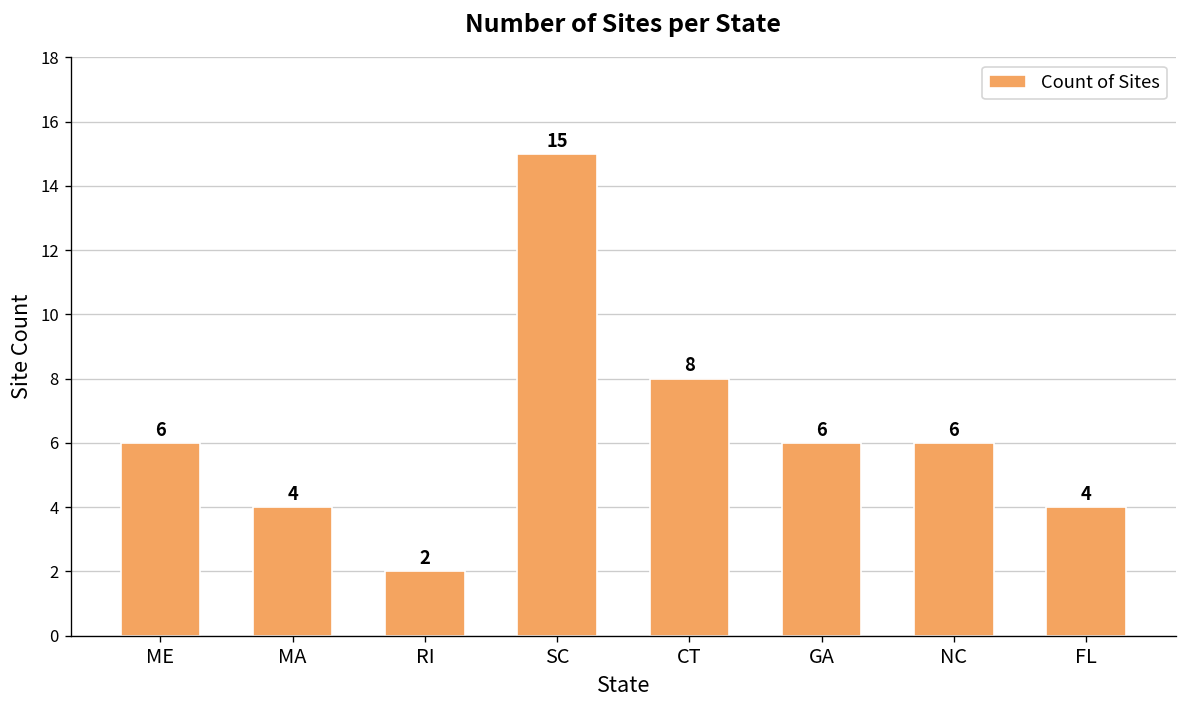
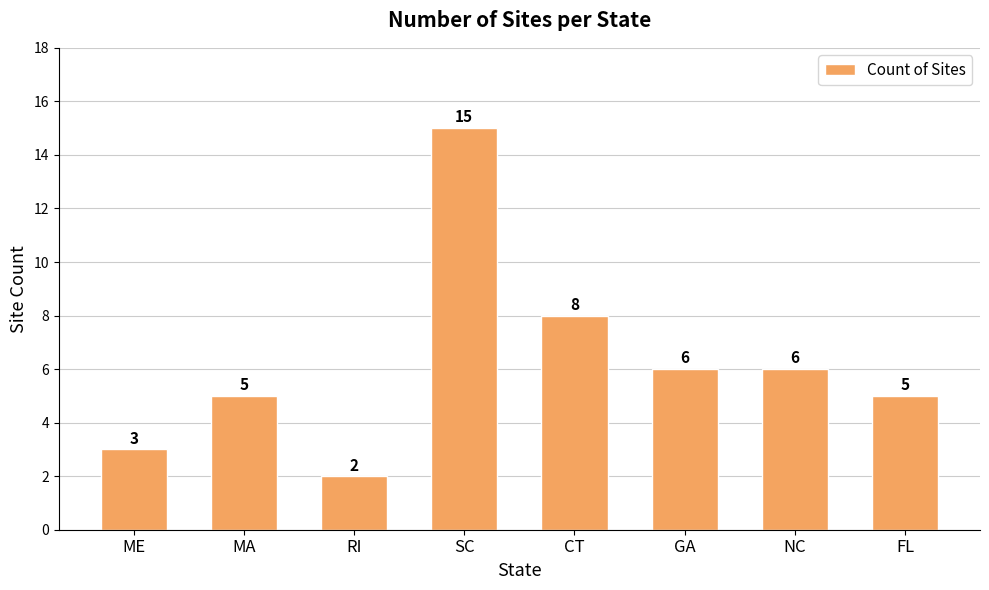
ME: 6 -> 3
MA: 4 -> 5
FL: 4 -> 5
